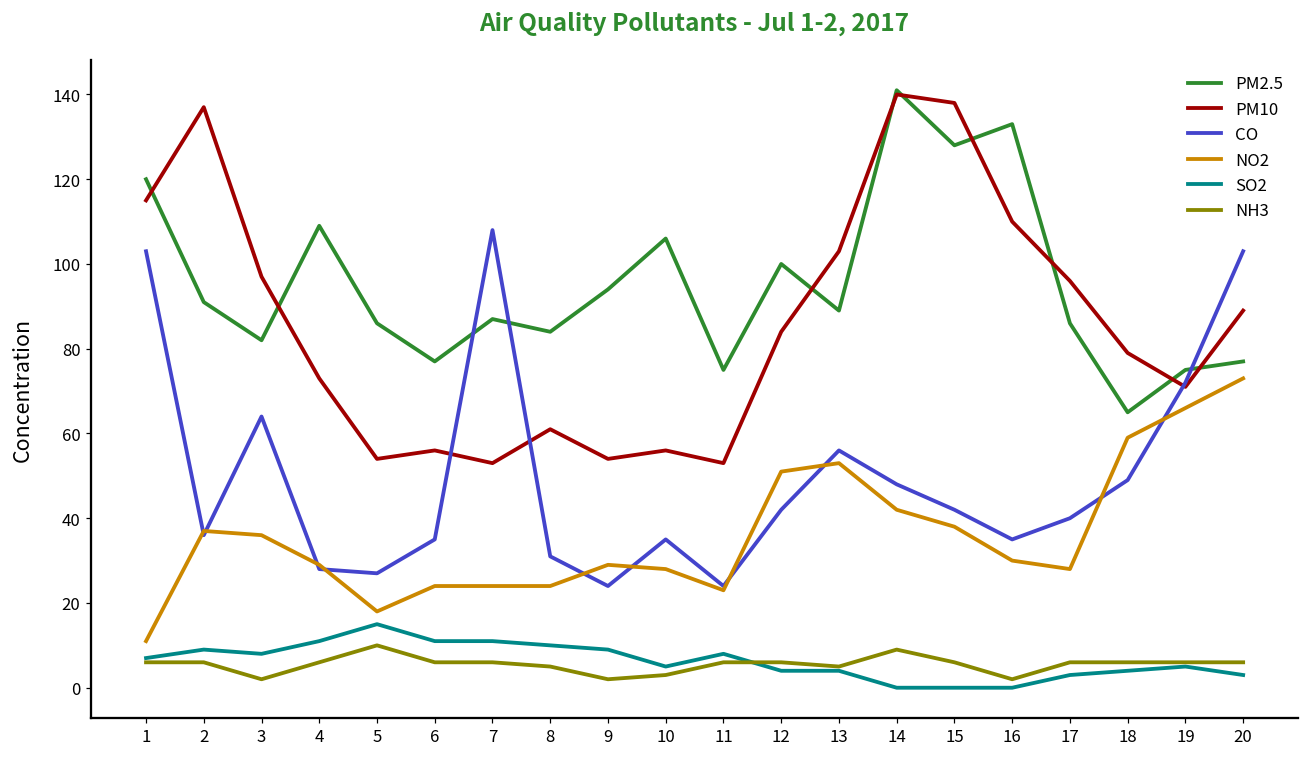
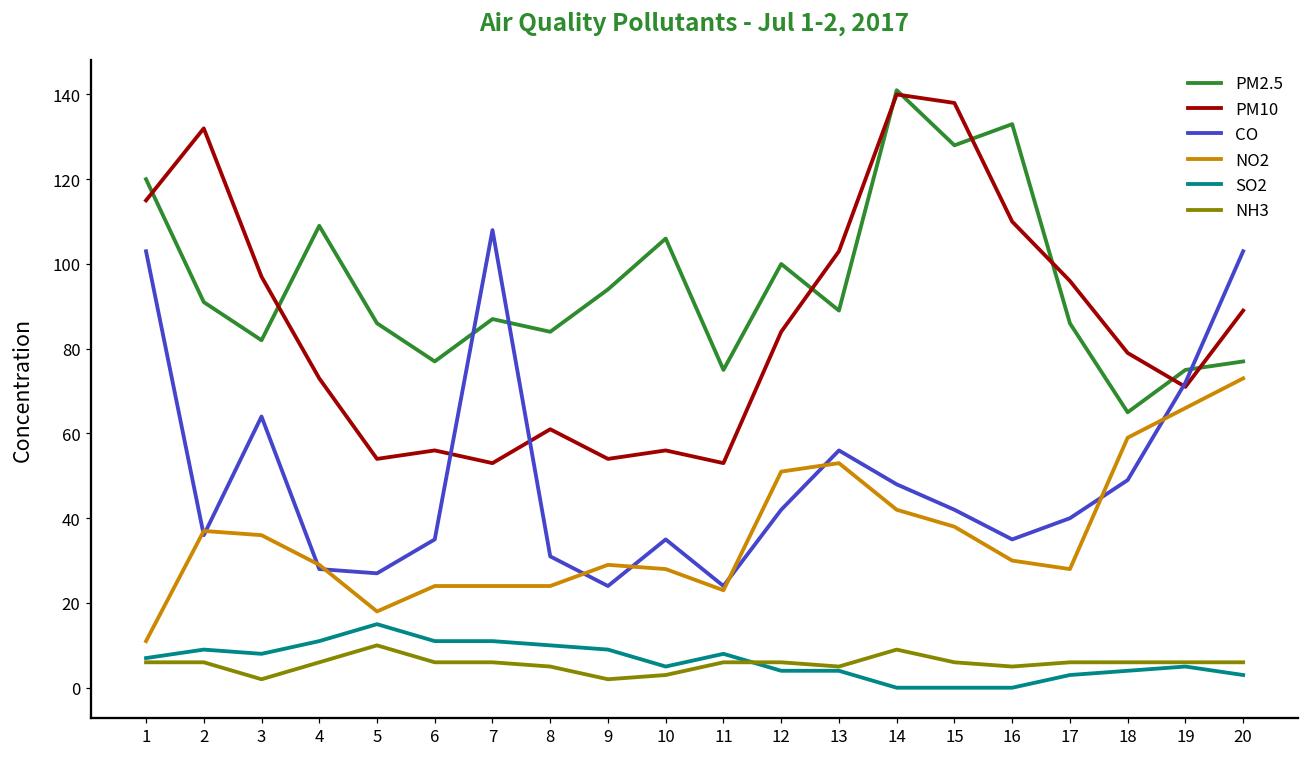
PM10, 2: 137 -> 132
NH3, 16: 2 -> 5
